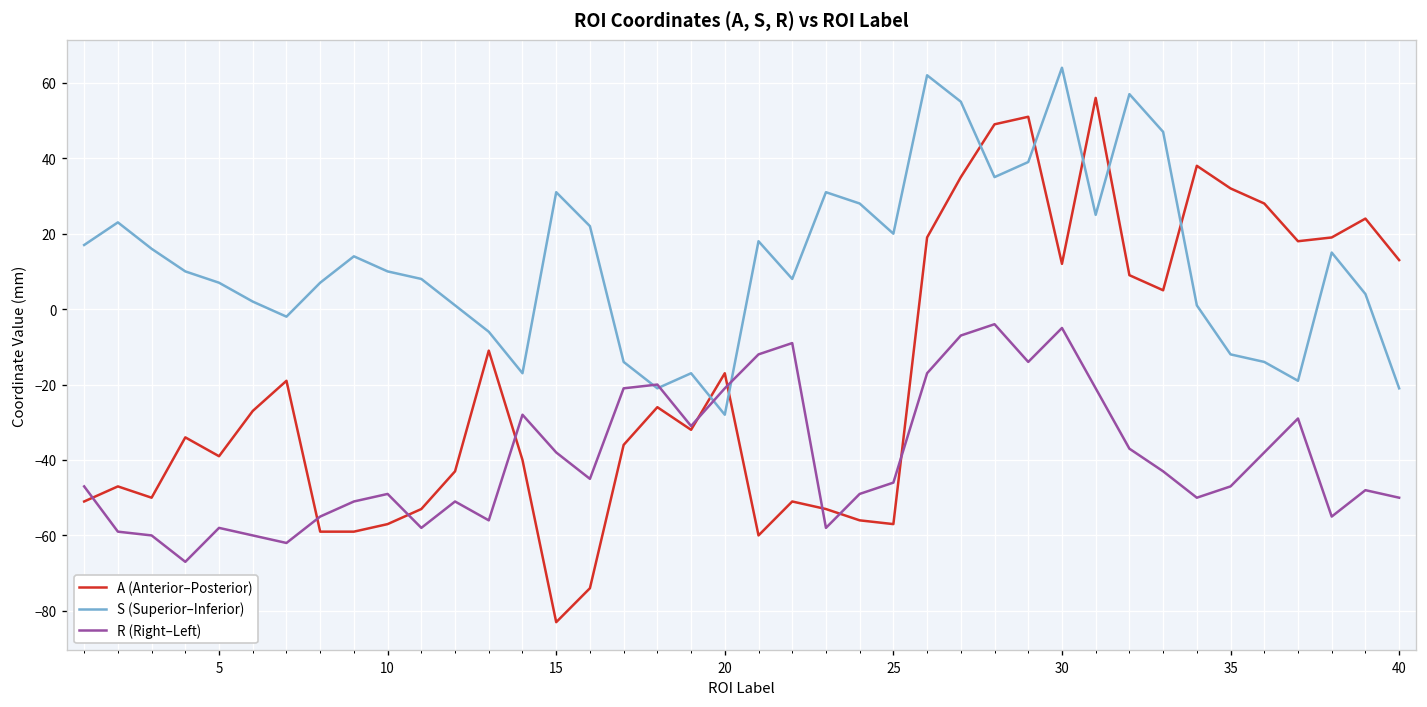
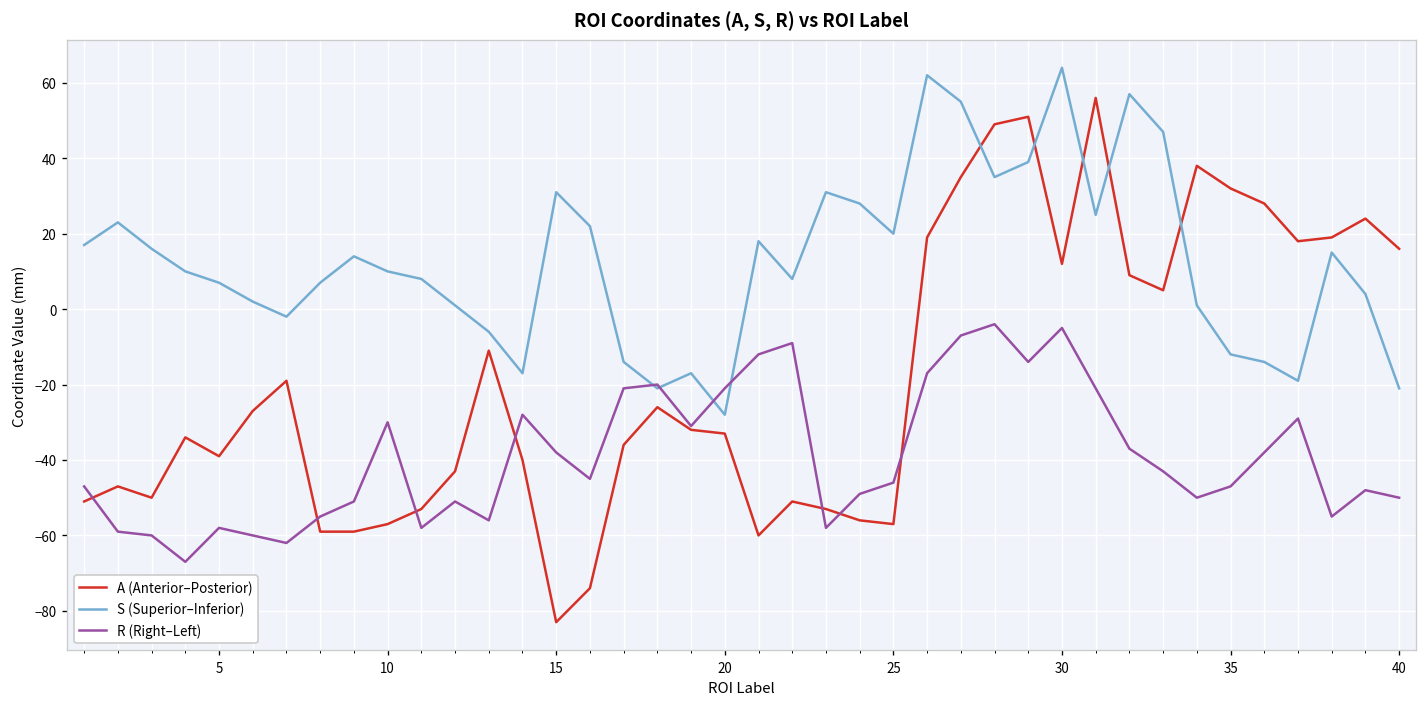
R (Right–Left), 10: -49 -> -30
A (Anterior–Posterior), 20: -17 -> -33
A (Anterior–Posterior), 40: 13 -> 16
